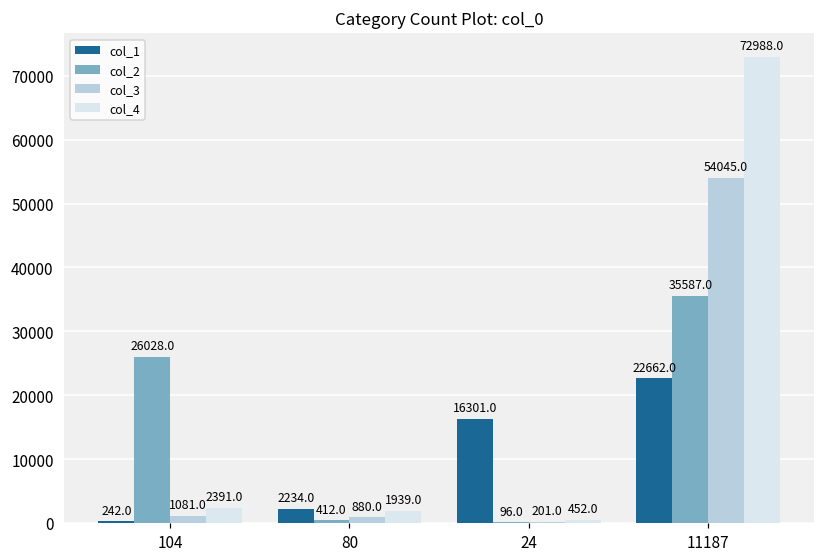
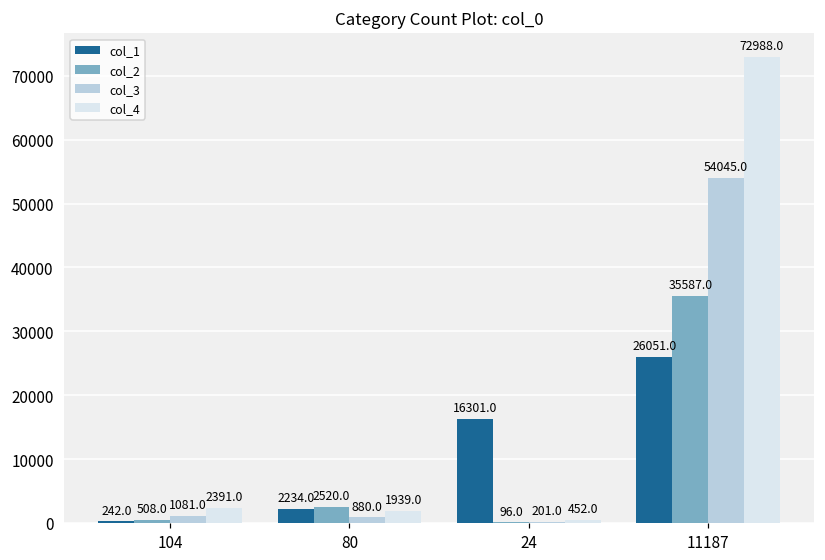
col_2, 104: 26028.0 -> 508.0
col_2, 80: 412.0 -> 2520.0
col_1, 11187: 22662.0 -> 26051.0
